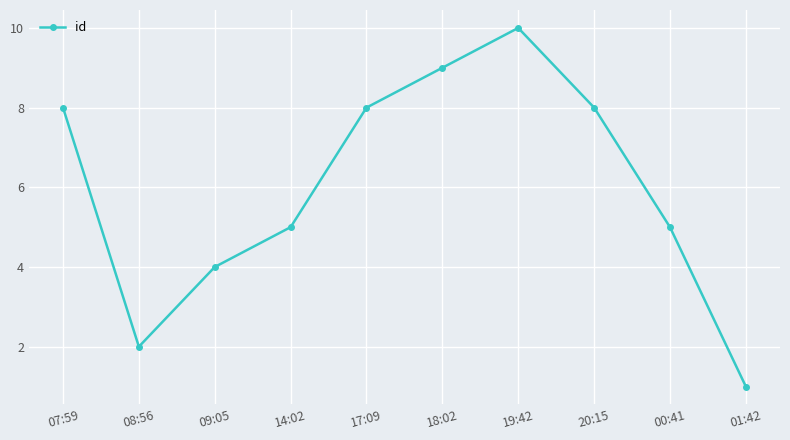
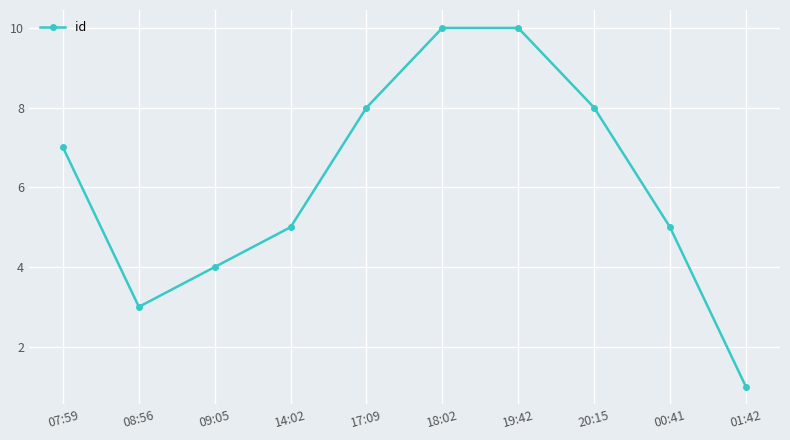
07:59: 8 -> 7
08:56: 2 -> 3
18:02: 9 -> 10
